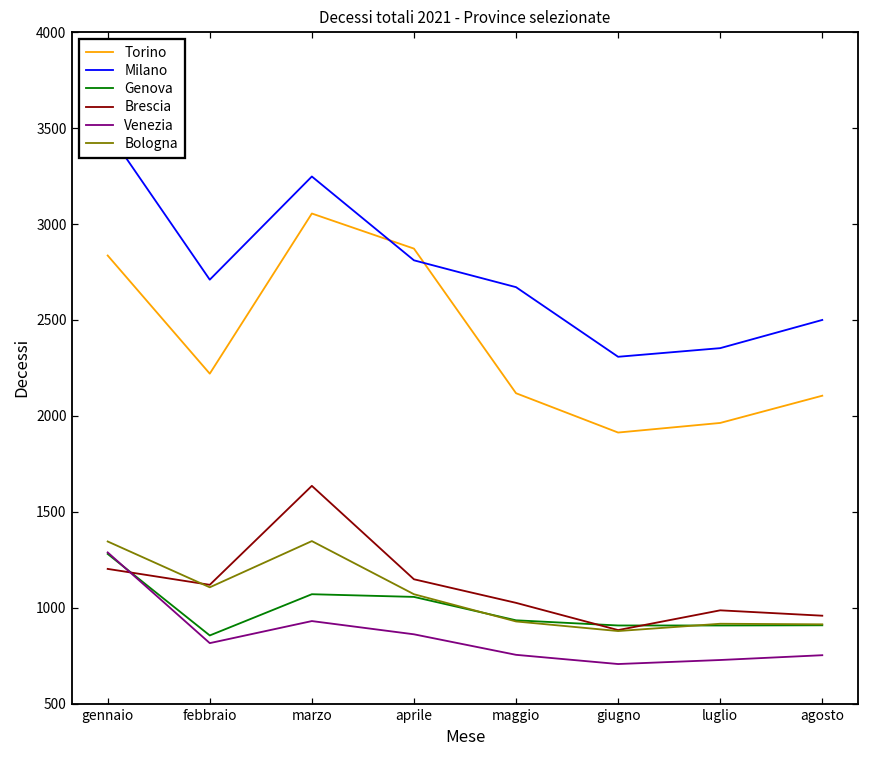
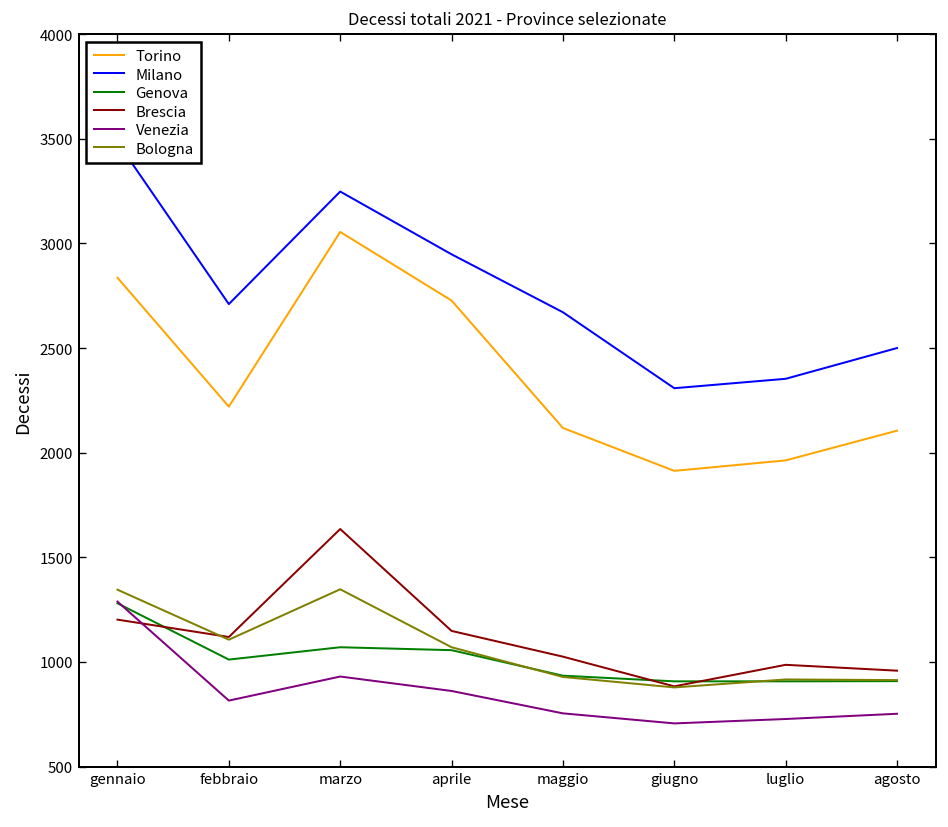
Genova, febbraio: 860 -> 1010
Torino, aprile: 2870 -> 2730
Milano, aprile: 2810 -> 2950
